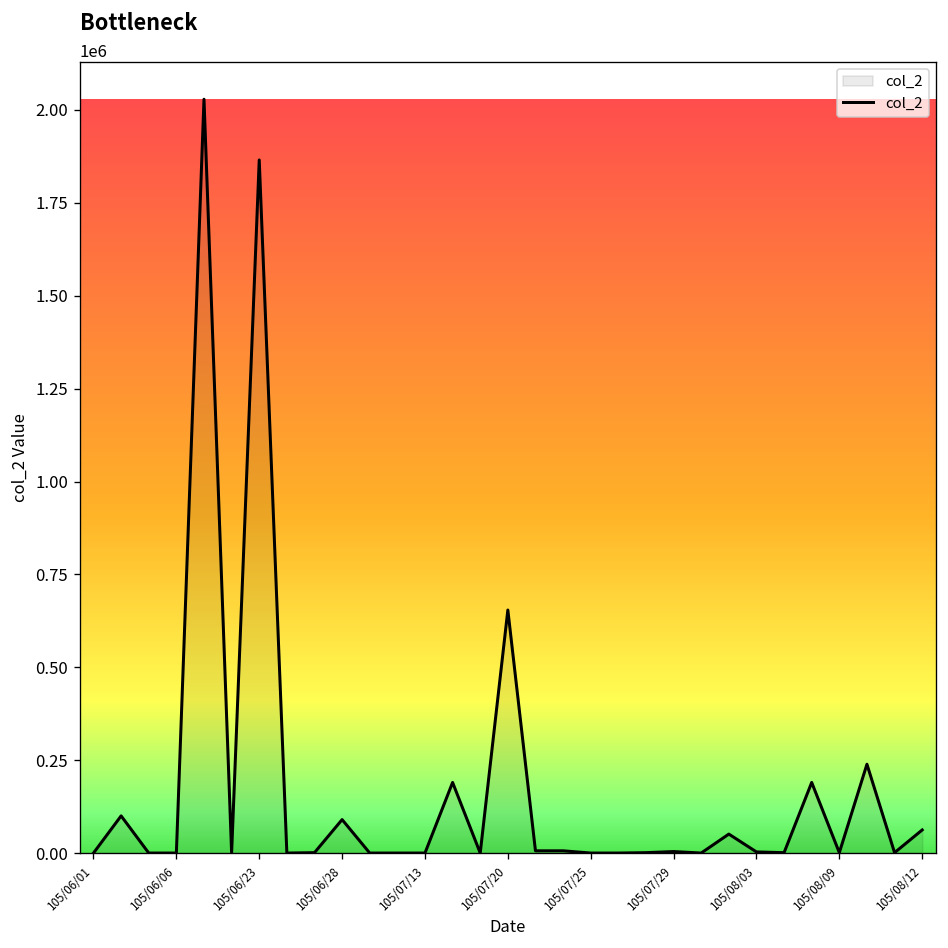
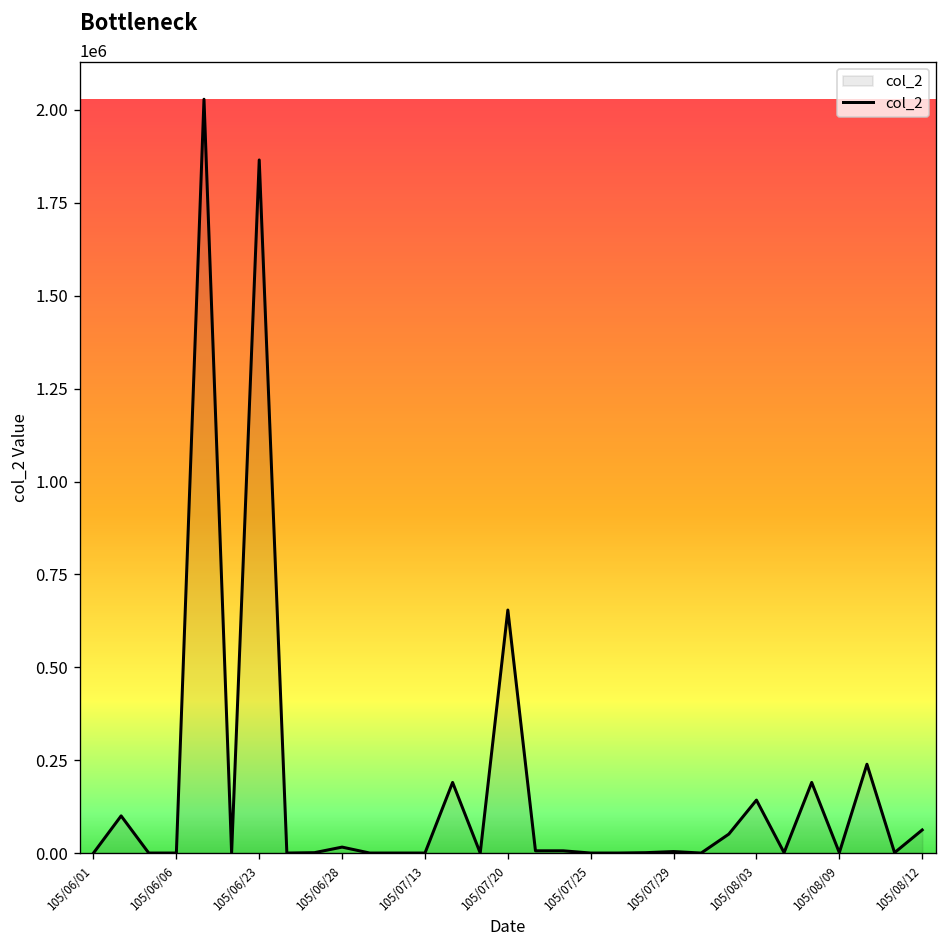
105/06/28: 90000 -> 20000
105/08/03: 0 -> 140000
